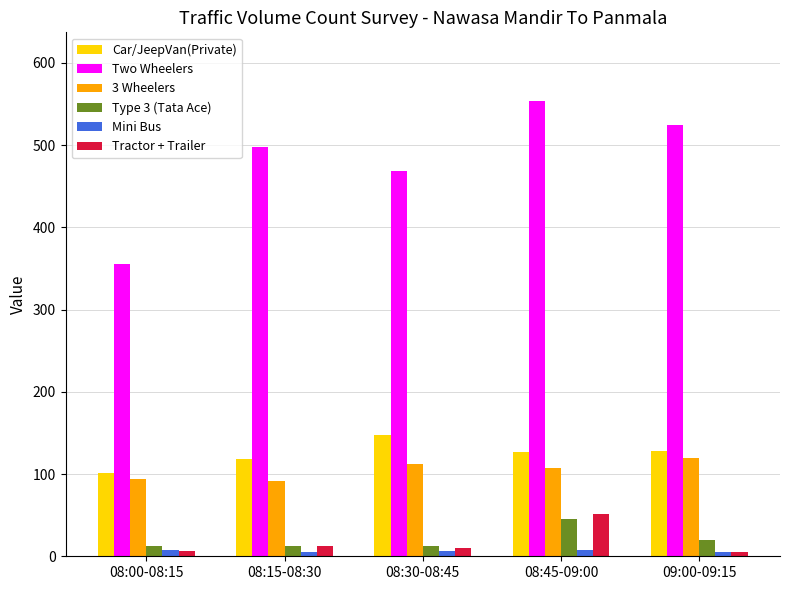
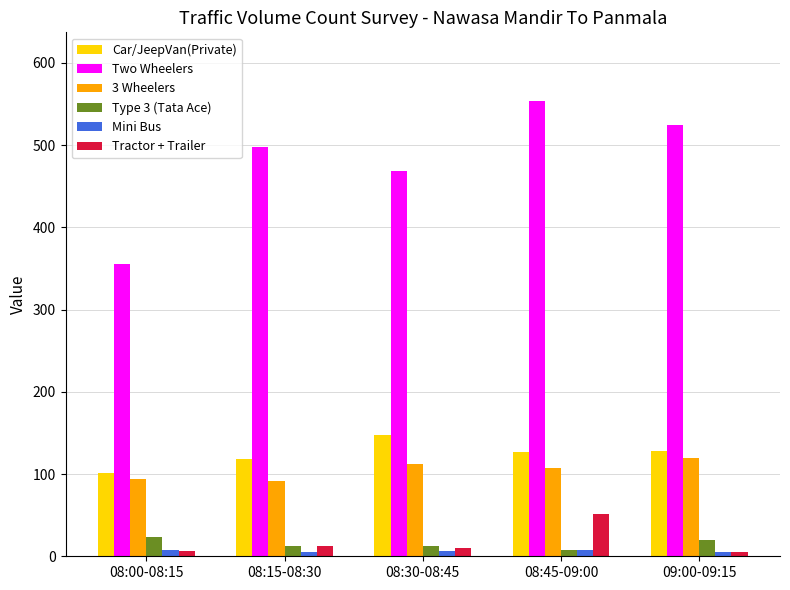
Type 3 (Tata Ace), 08:00-08:15: 10 -> 20
Type 3 (Tata Ace), 08:45-09:00: 50 -> 10
